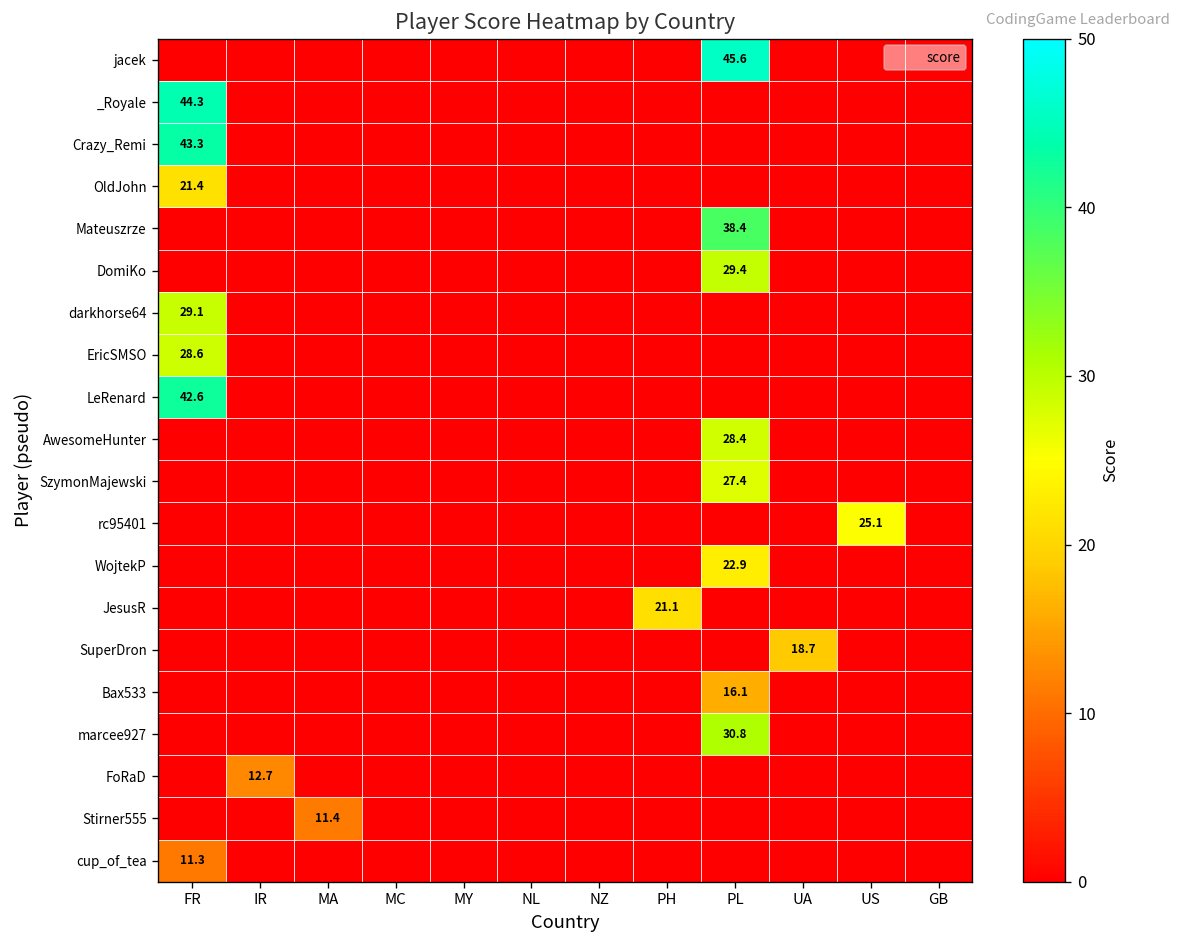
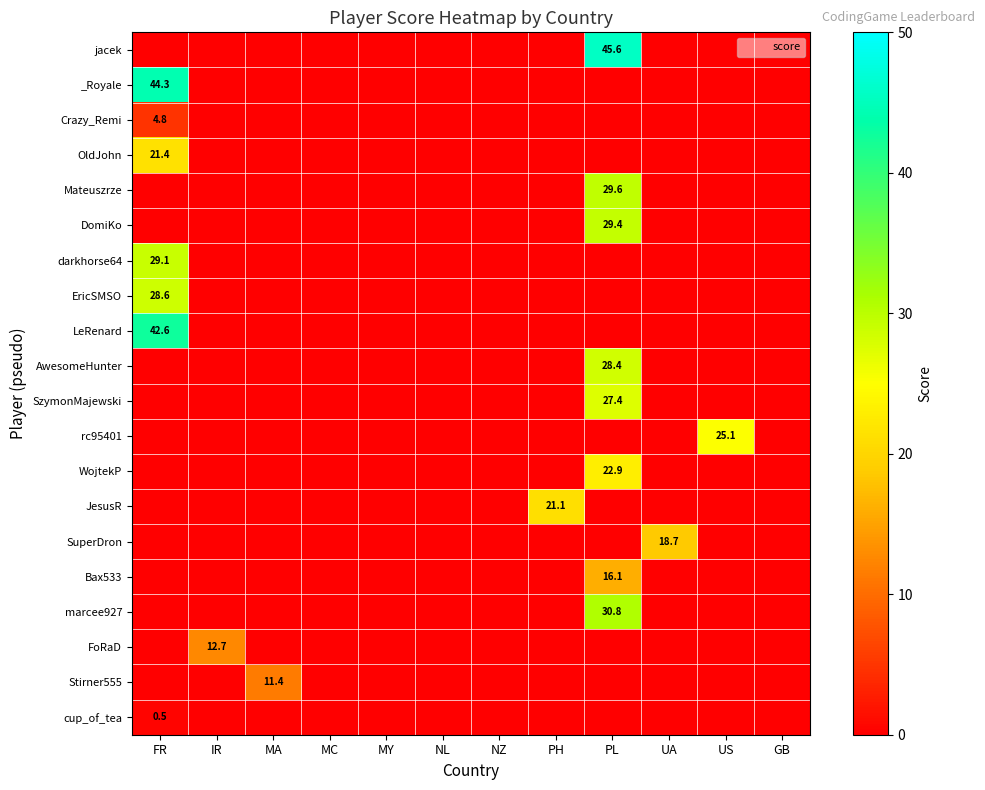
Crazy_Remi, FR: 43.3 -> 4.8
Mateuszrze, PL: 38.4 -> 29.6
cup_of_tea, FR: 11.3 -> 0.5
